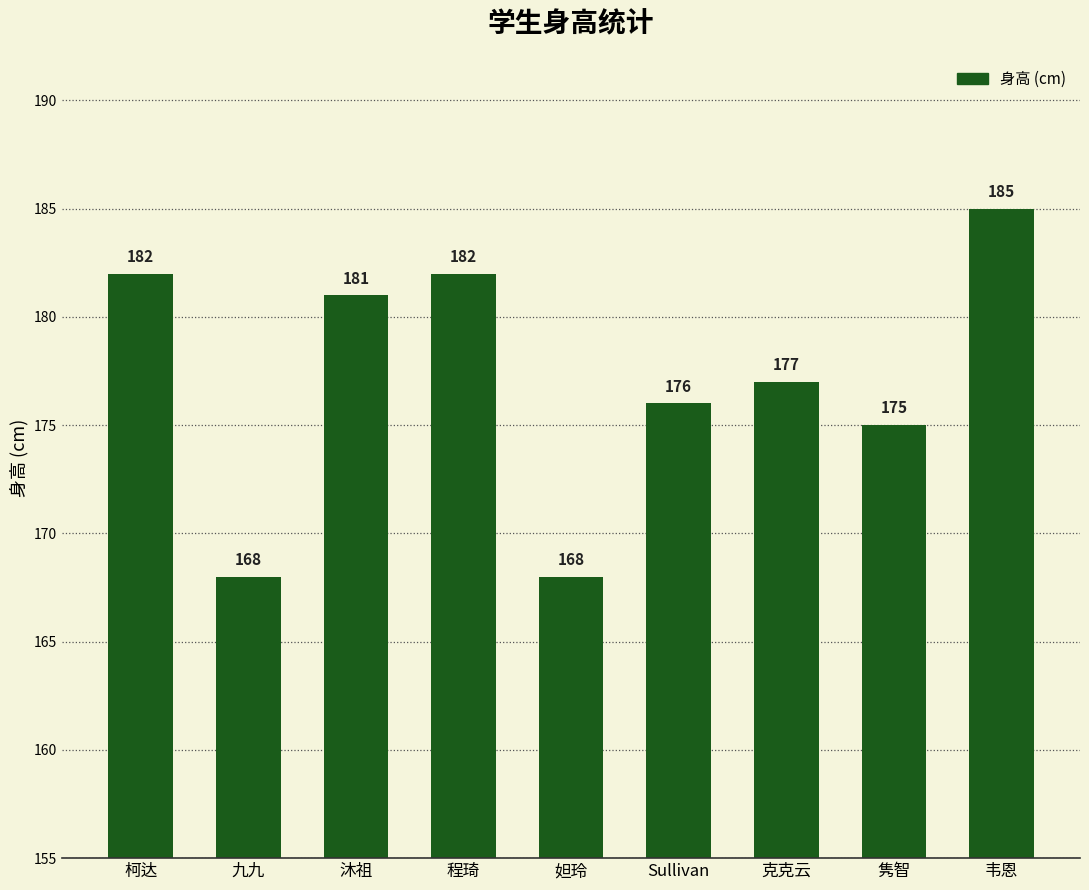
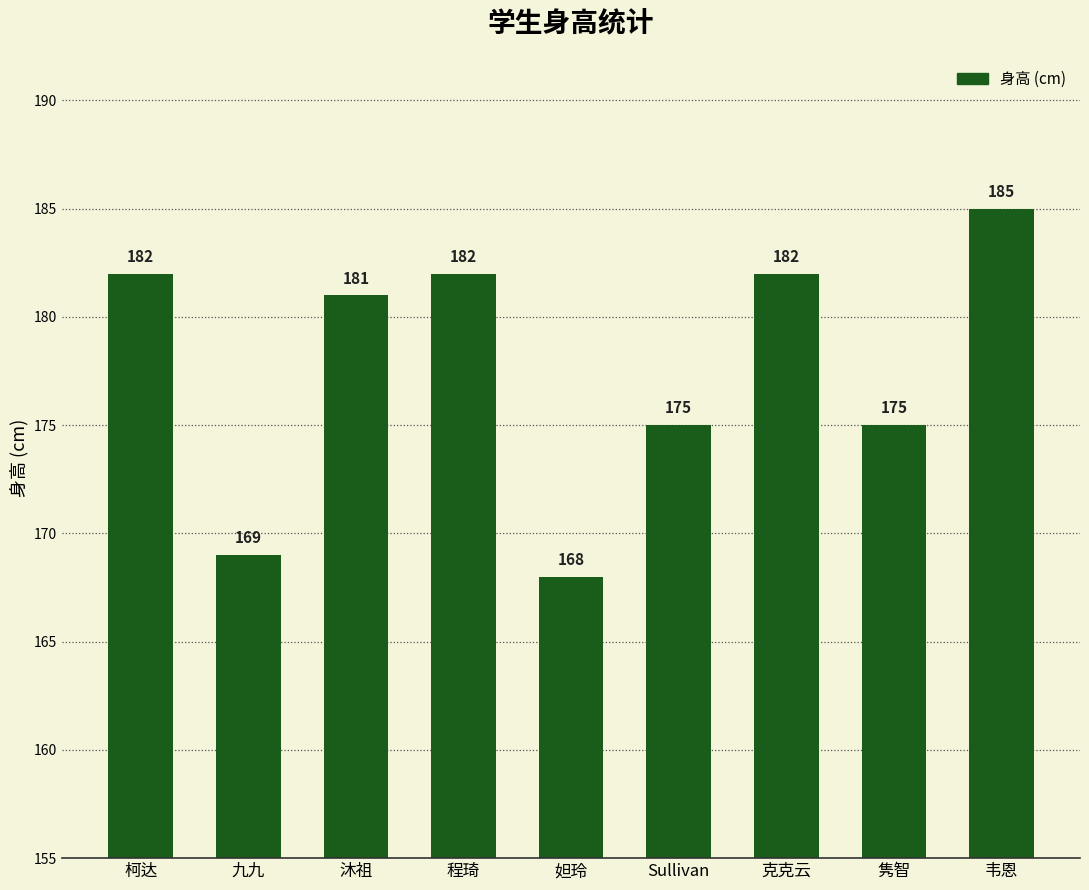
九九: 168 -> 169
Sullivan: 176 -> 175
克克云: 177 -> 182
